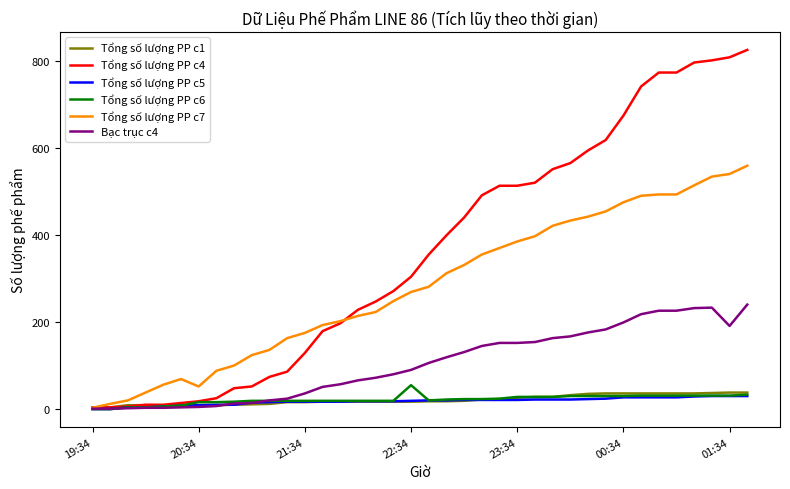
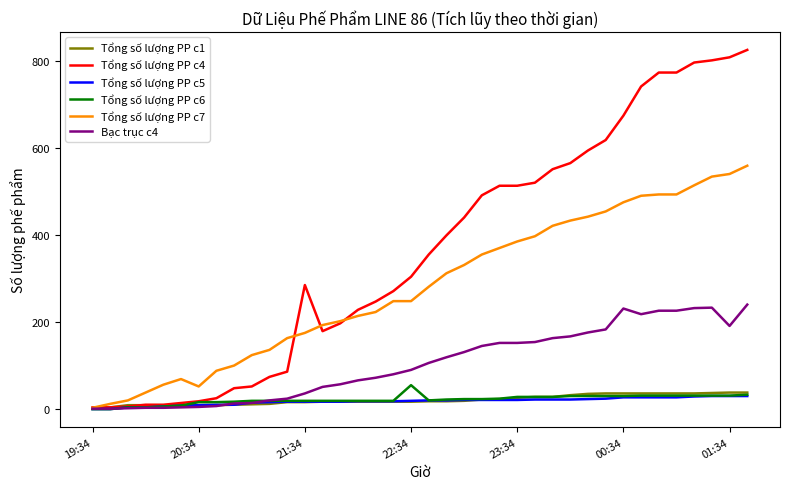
Tổng số lượng PP c4, 21:34: 130 -> 290
Tổng số lượng PP c7, 22:34: 270 -> 250
Bạc trục c4, 00:34: 200 -> 230
